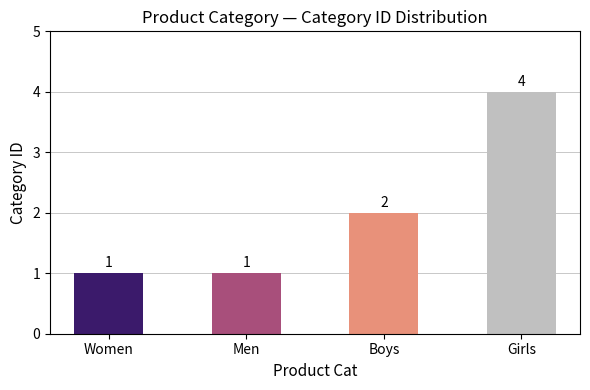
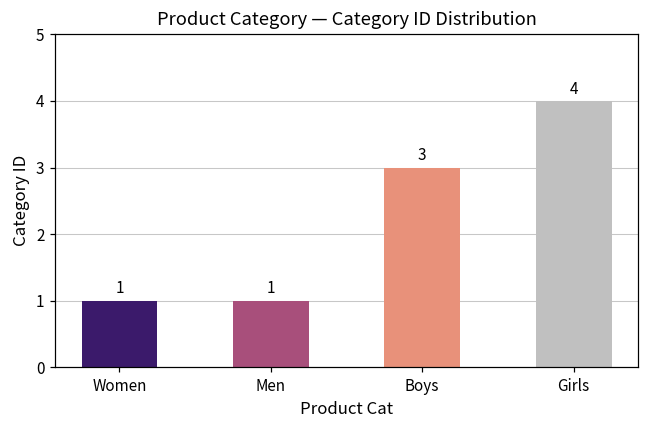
Boys: 2 -> 3
